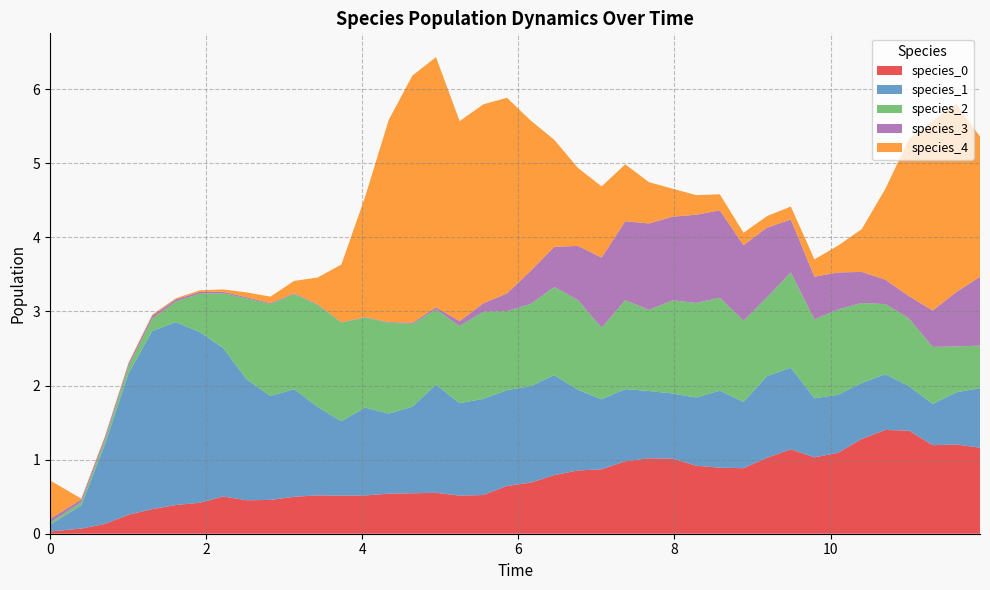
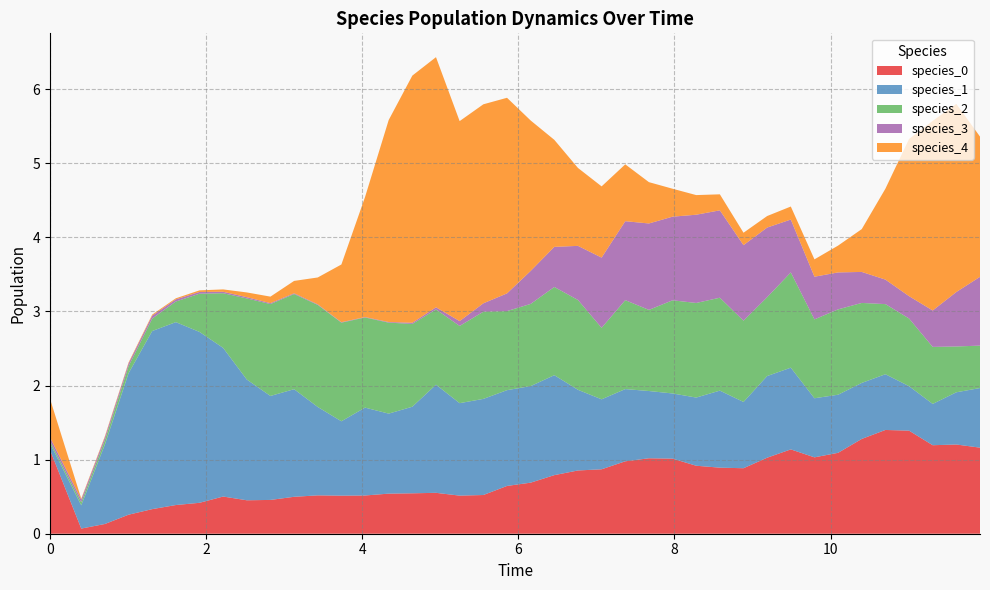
species_0, 0: 0.0 -> 1.1
